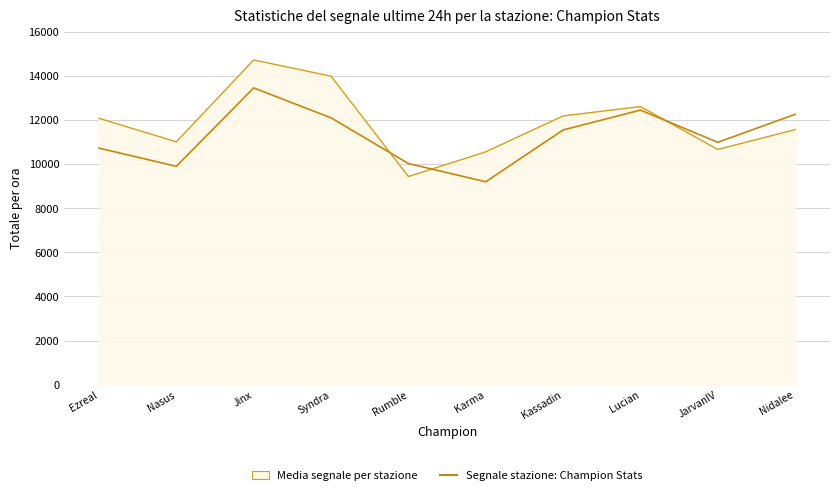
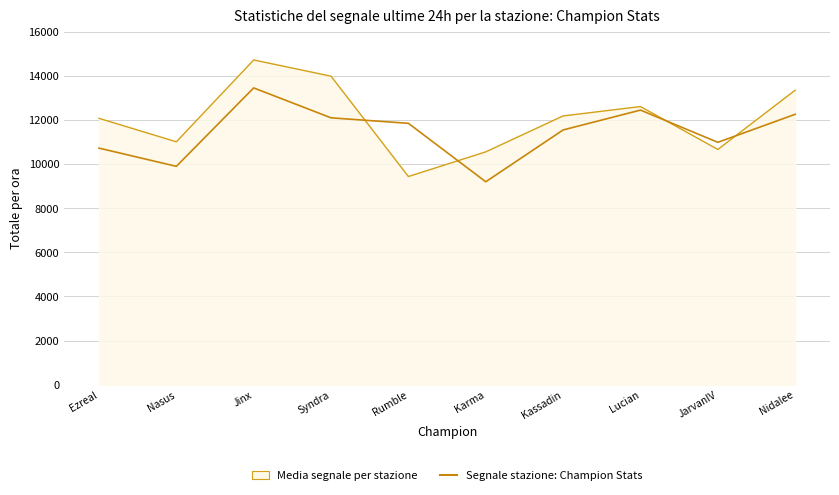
Segnale stazione: Champion Stats, Rumble: 10000 -> 11900
Media segnale per stazione, Nidalee: 11600 -> 13400
